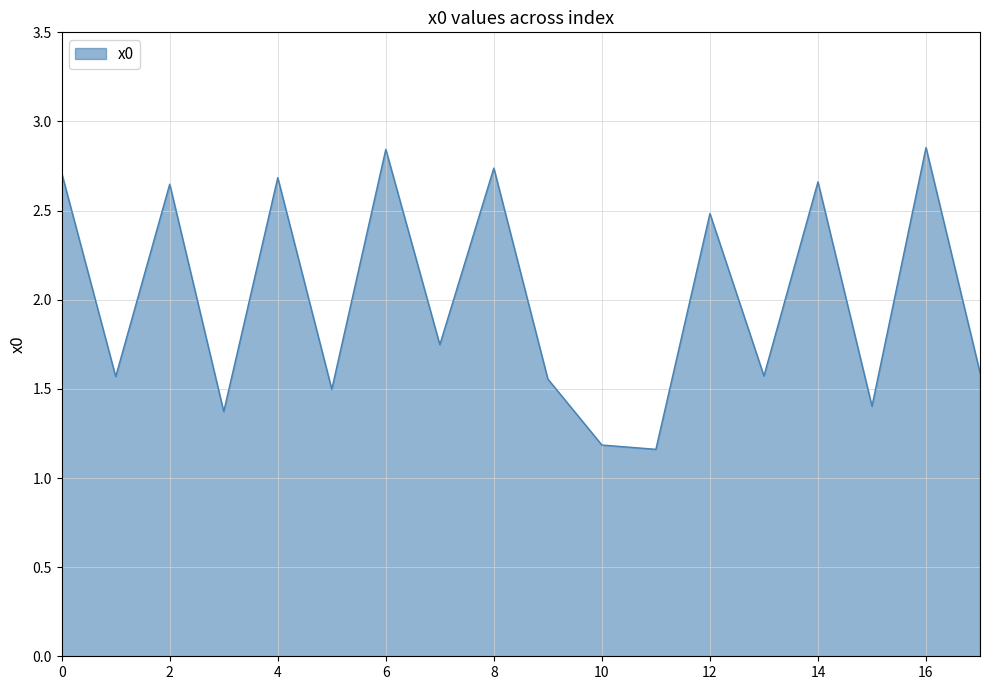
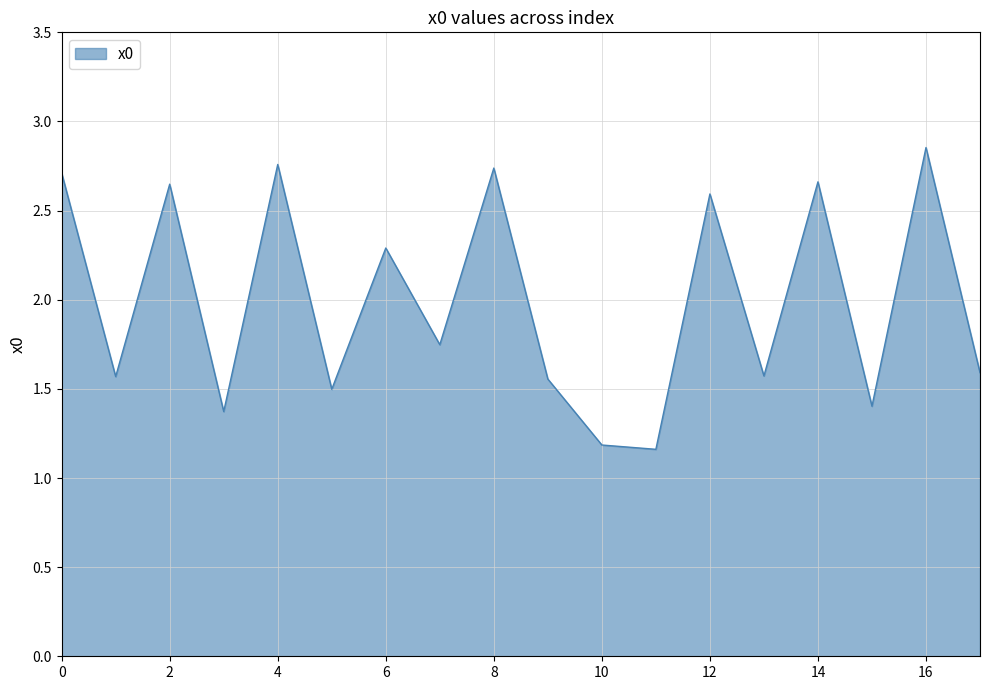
4: 2.68 -> 2.76
6: 2.84 -> 2.29
12: 2.48 -> 2.59
